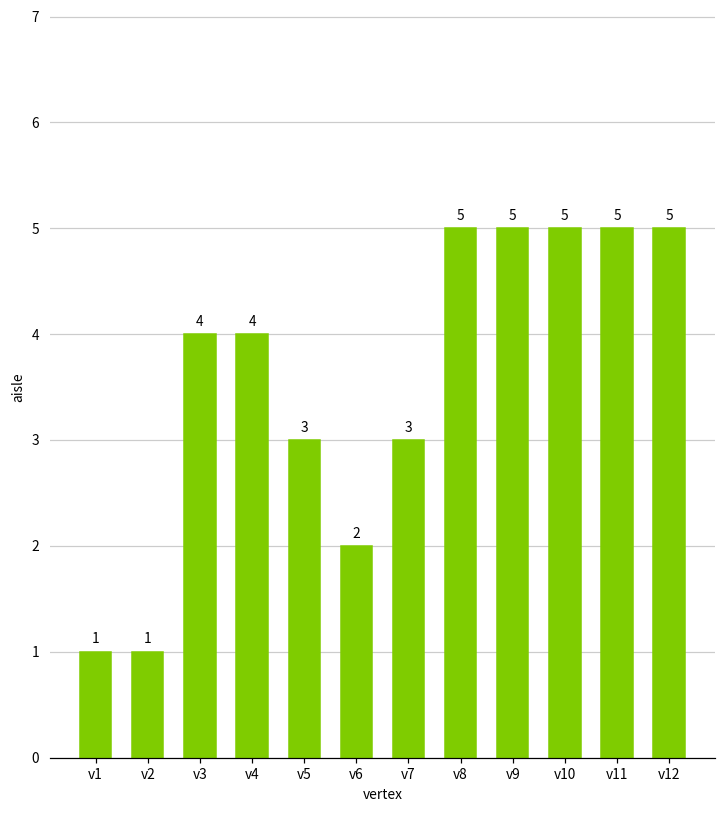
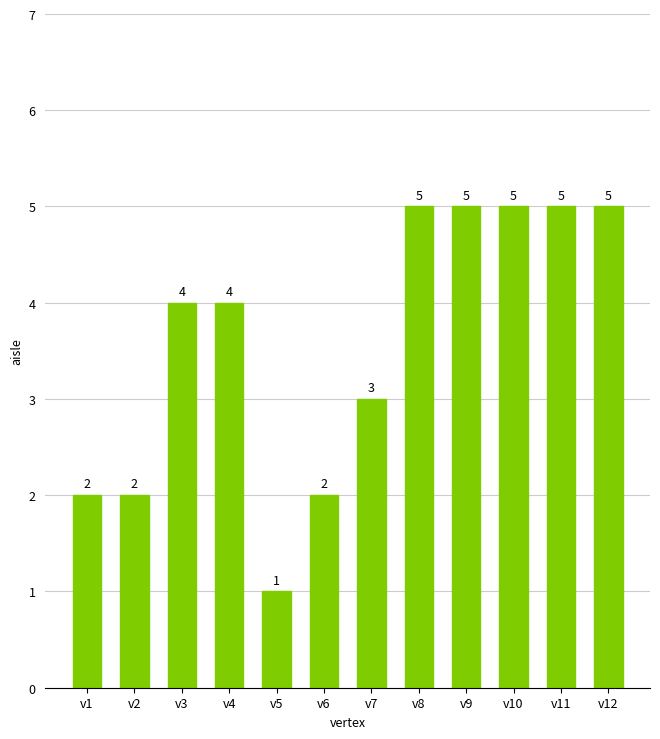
v1: 1 -> 2
v2: 1 -> 2
v5: 3 -> 1
